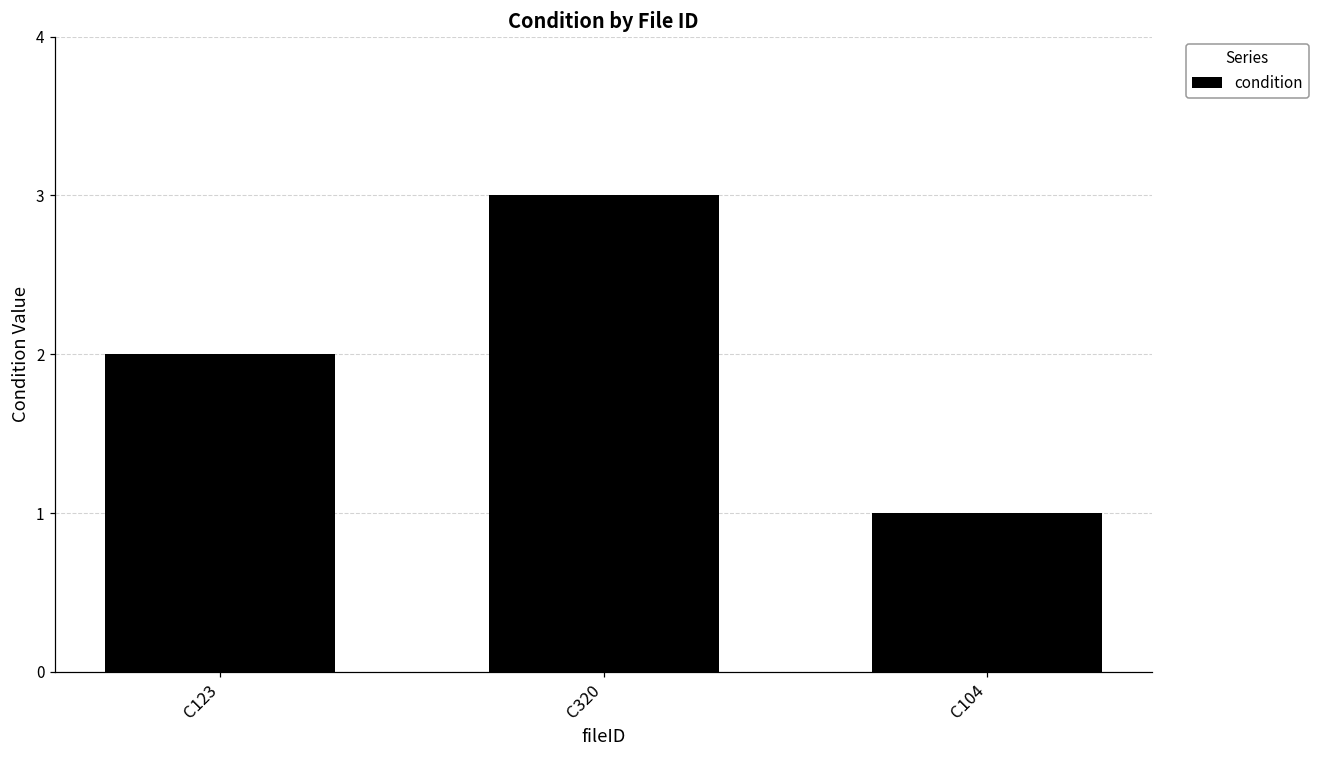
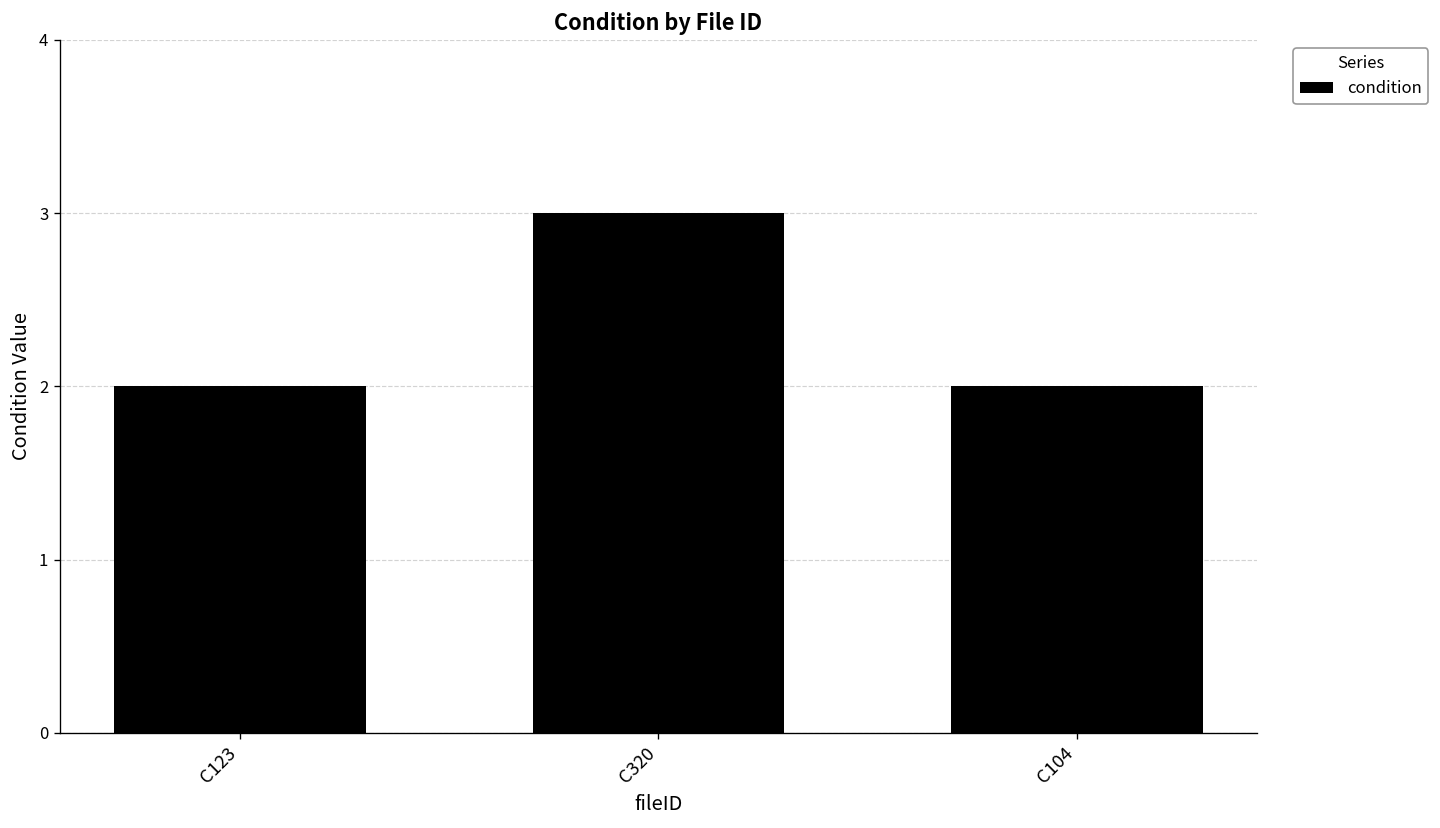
C104: 1 -> 2
